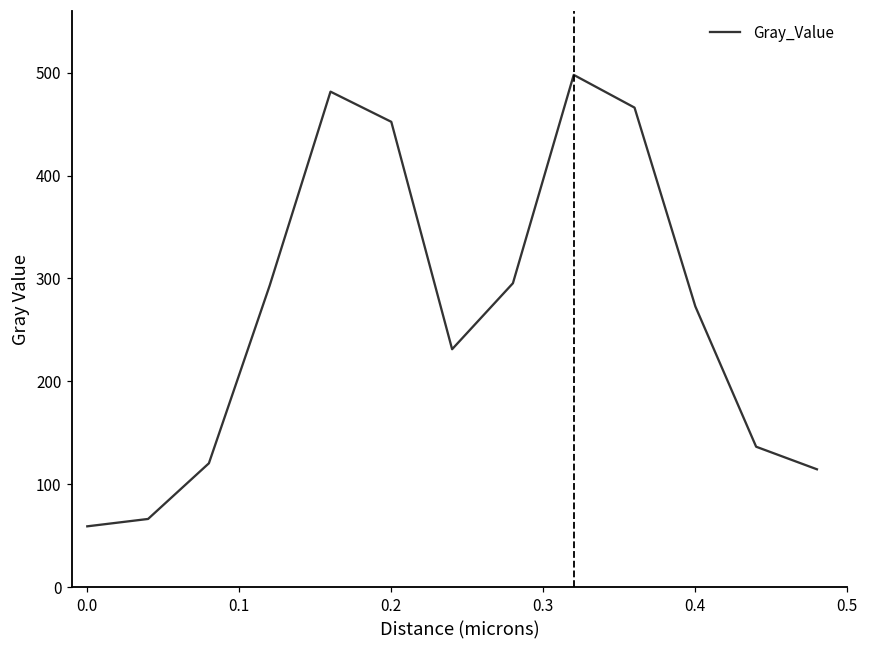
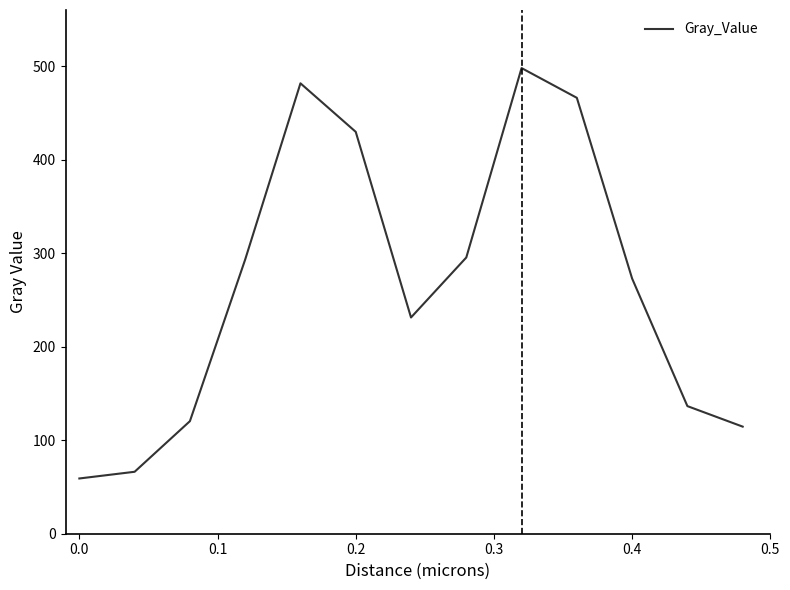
0.2: 450 -> 430
